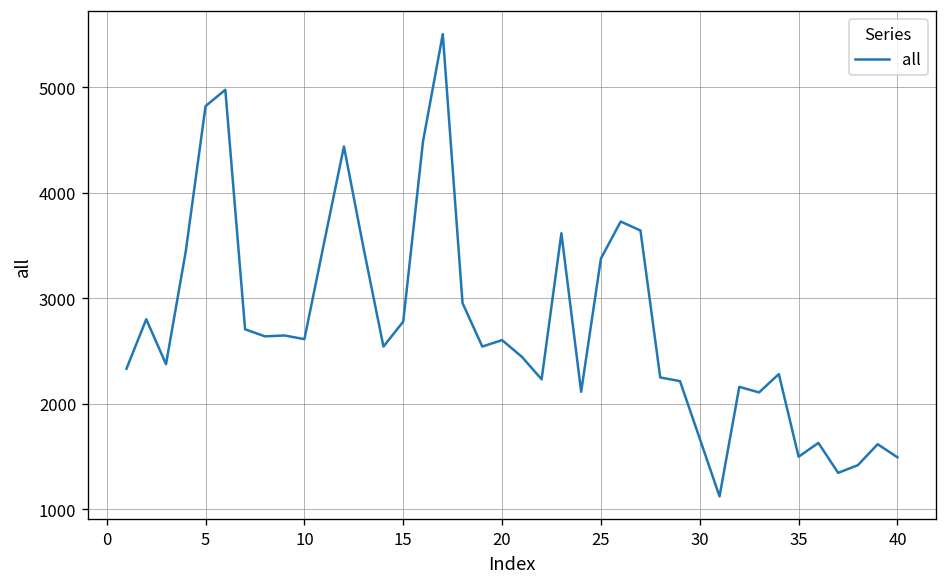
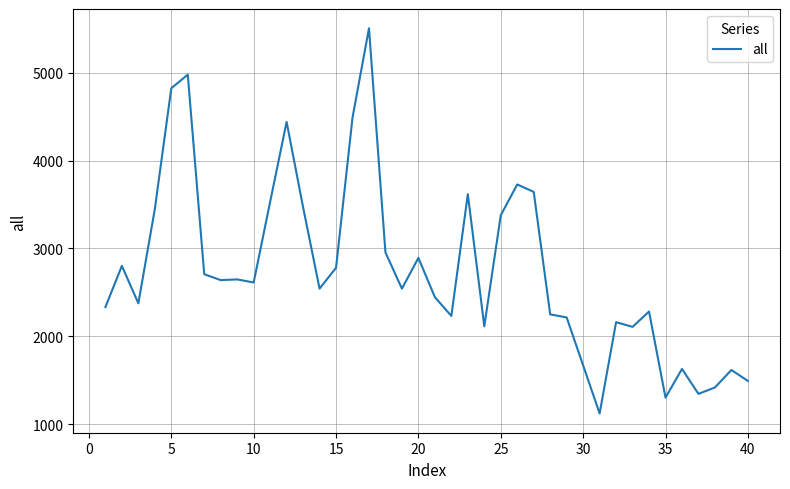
20: 2600 -> 2900
35: 1500 -> 1300
